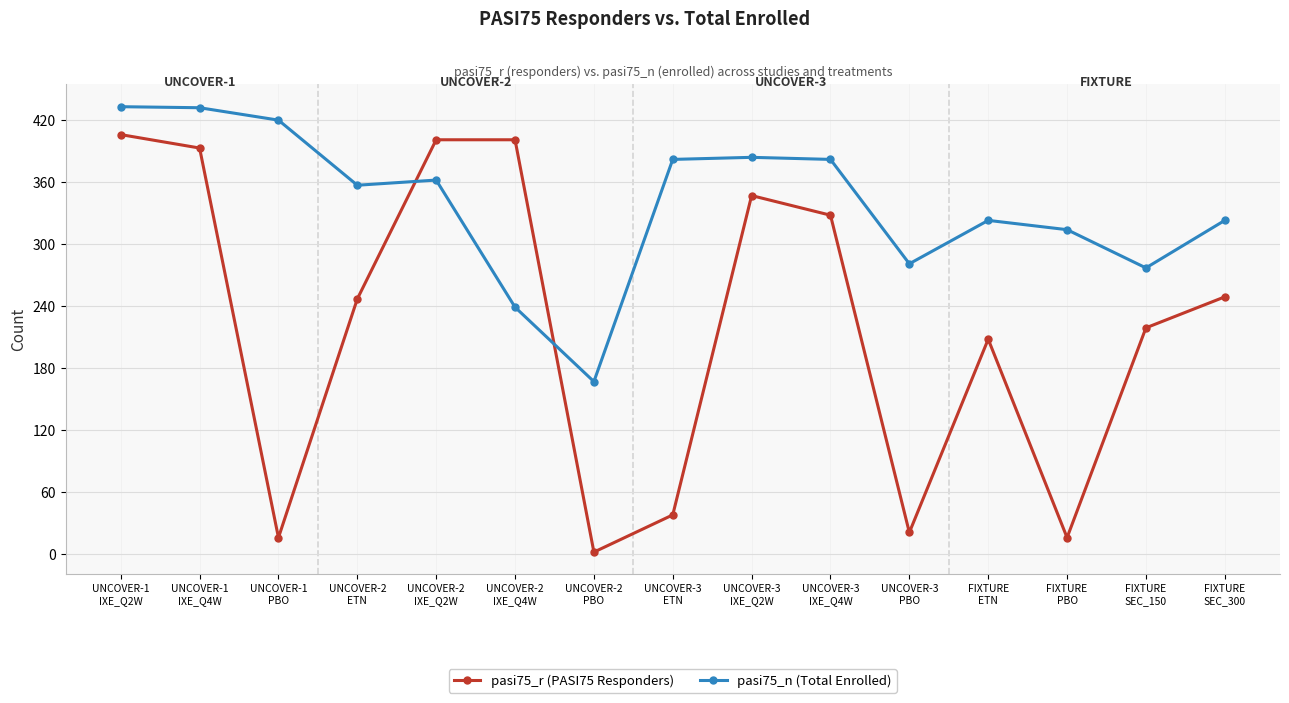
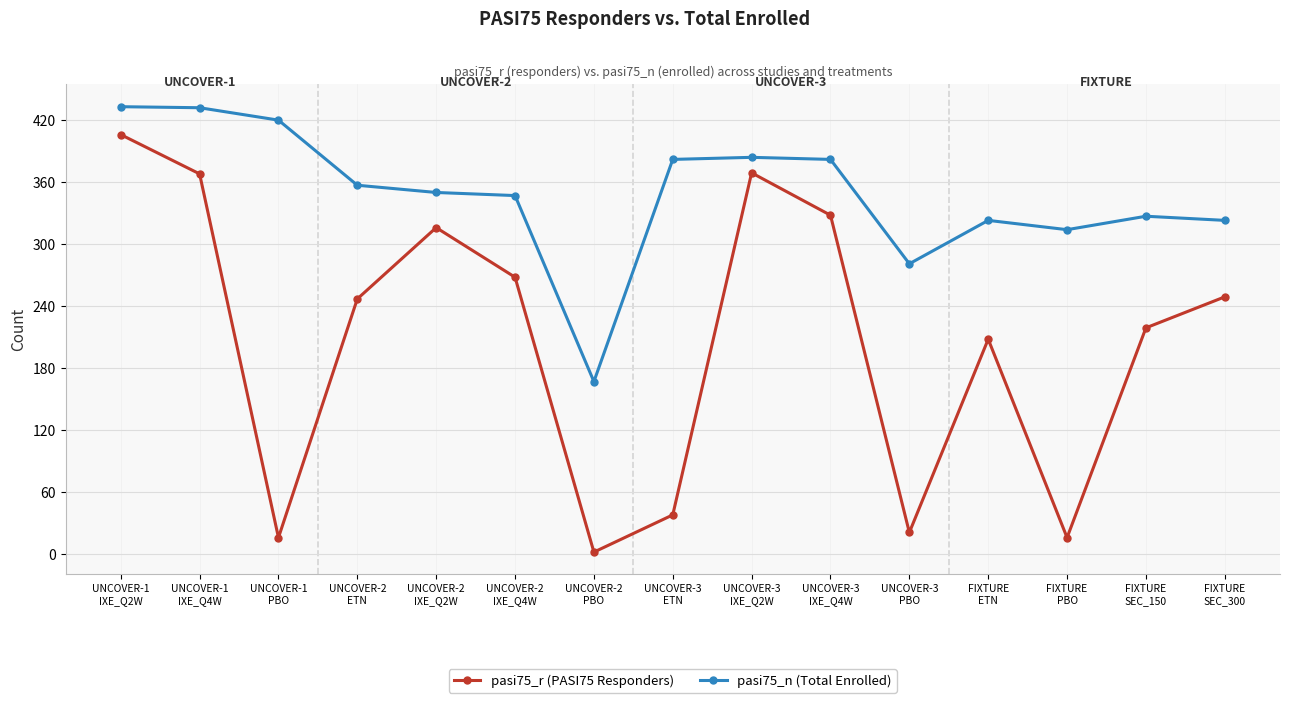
pasi75_r (PASI75 Responders), UNCOVER-1 IXE_Q4W: 393 -> 368
pasi75_r (PASI75 Responders), UNCOVER-2 IXE_Q2W: 401 -> 316
pasi75_n (Total Enrolled), UNCOVER-2 IXE_Q2W: 362 -> 350
pasi75_r (PASI75 Responders), UNCOVER-2 IXE_Q4W: 401 -> 268
pasi75_n (Total Enrolled), UNCOVER-2 IXE_Q4W: 239 -> 347
pasi75_r (PASI75 Responders), UNCOVER-3 IXE_Q2W: 347 -> 369
pasi75_n (Total Enrolled), FIXTURE SEC_150: 277 -> 327
